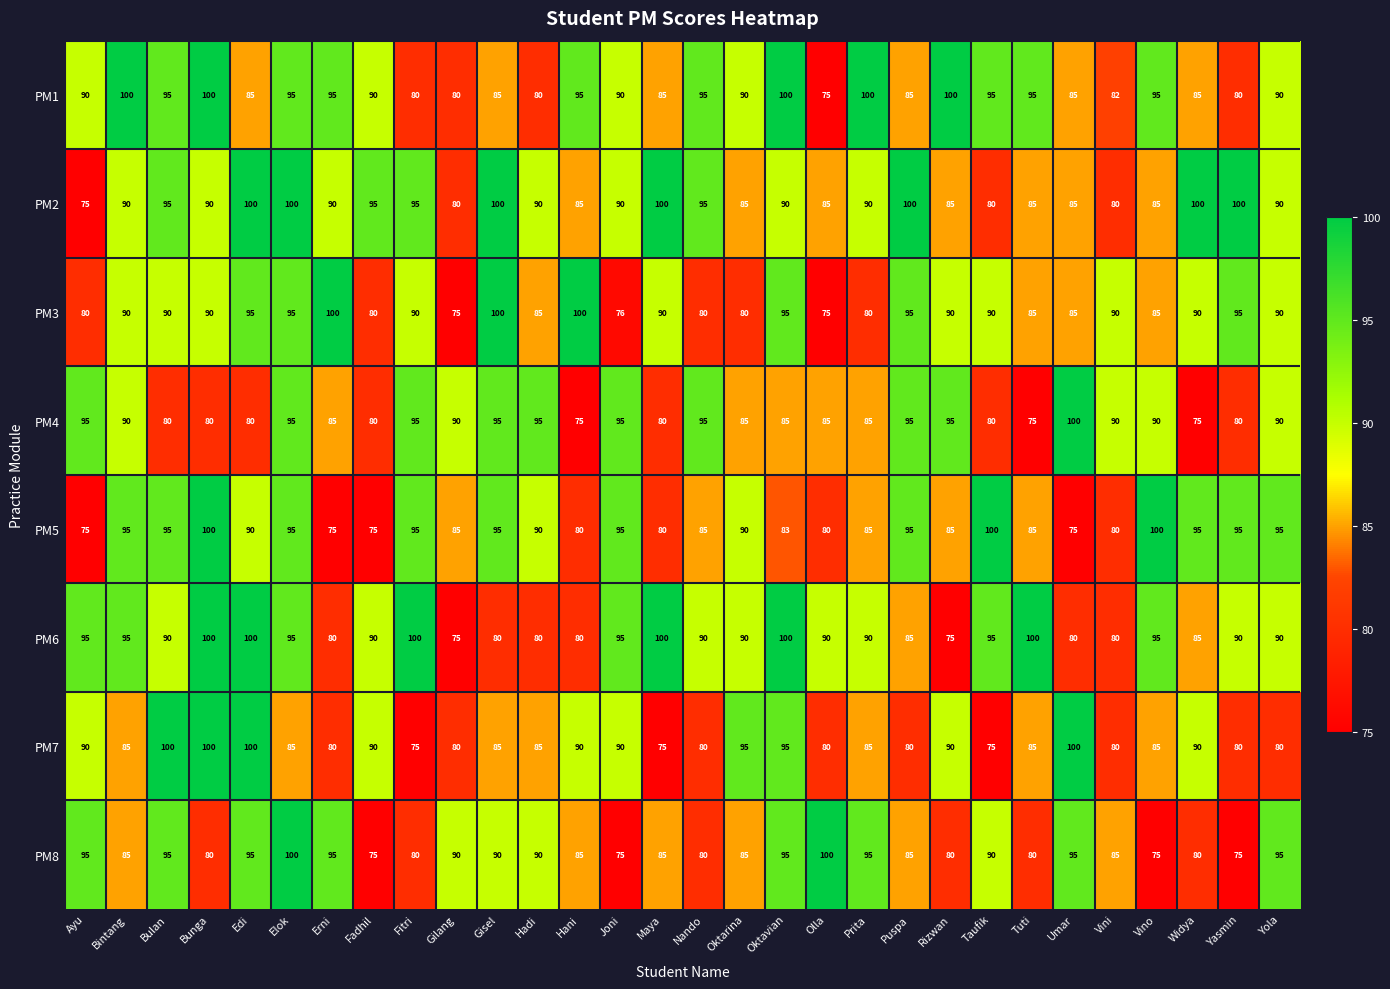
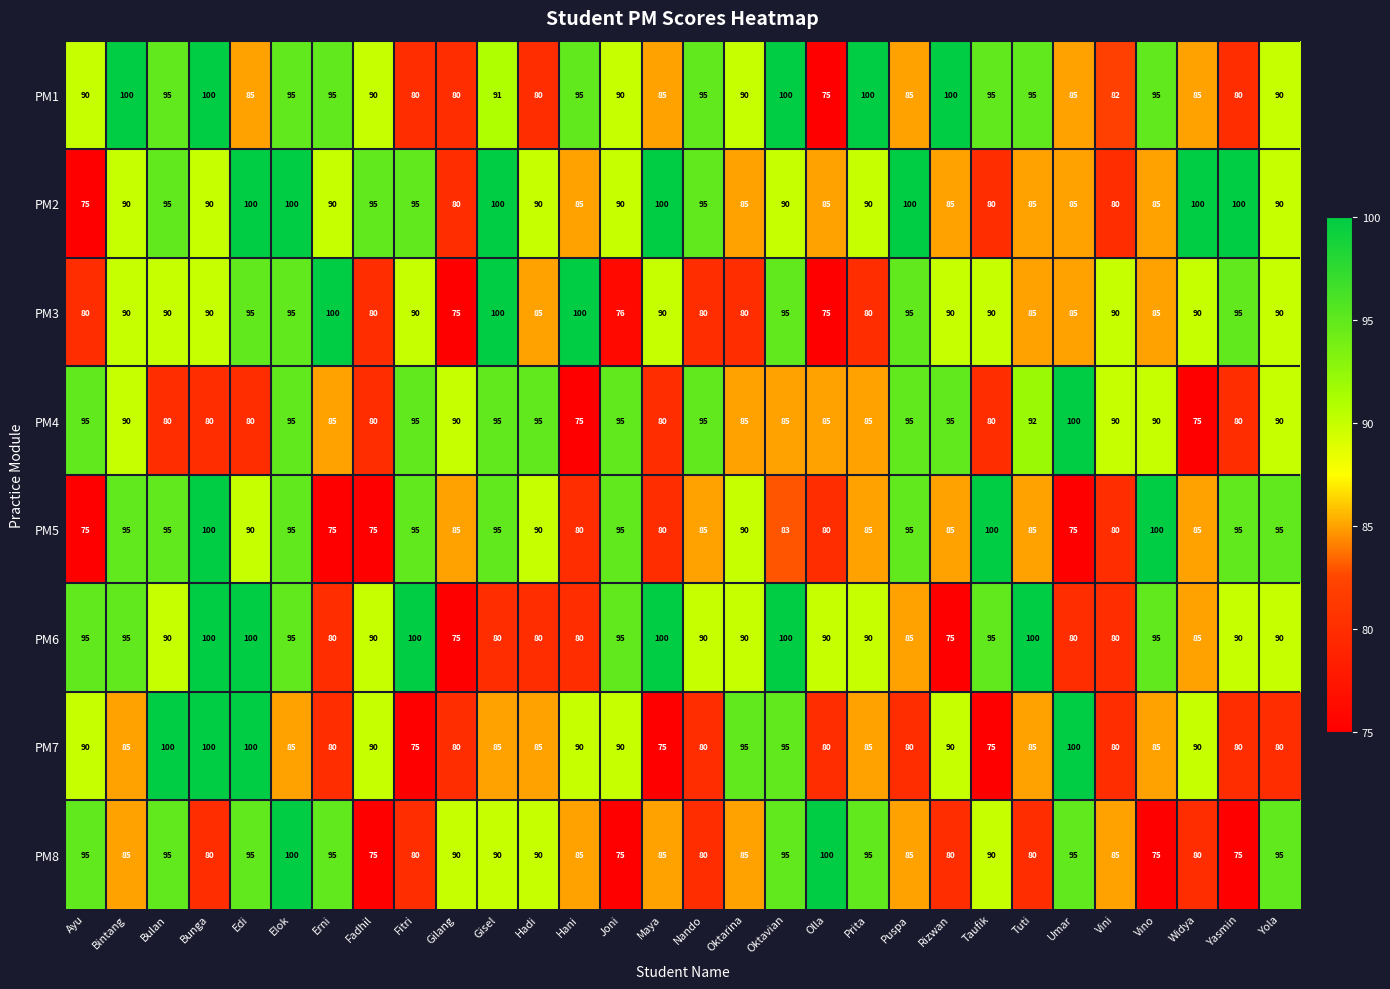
PM1, Gisel: 85 -> 91
PM4, Tuti: 75 -> 92
PM5, Widya: 95 -> 85
